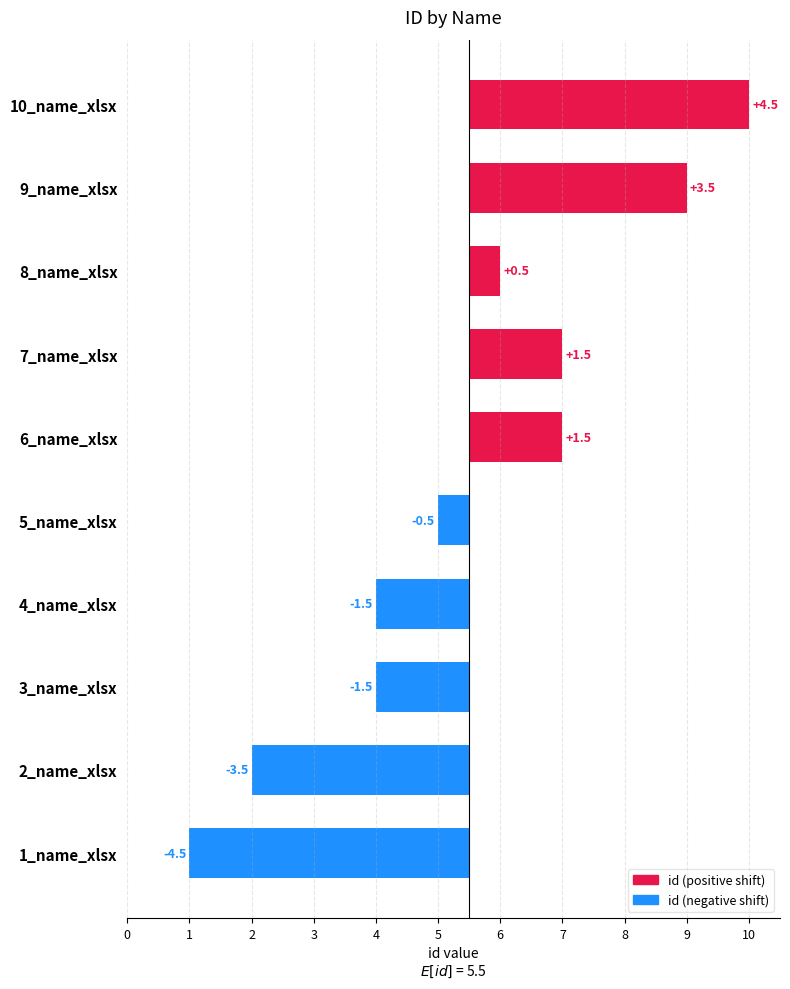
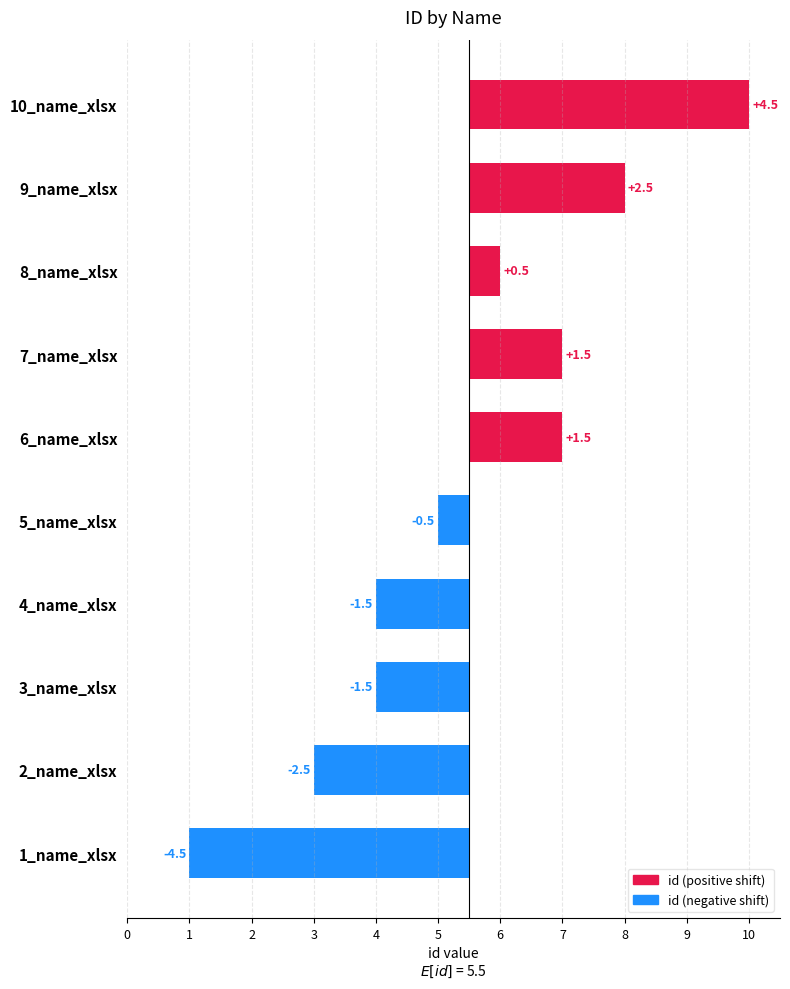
9_name_xlsx: +3.5 -> +2.5
2_name_xlsx: -3.5 -> -2.5
